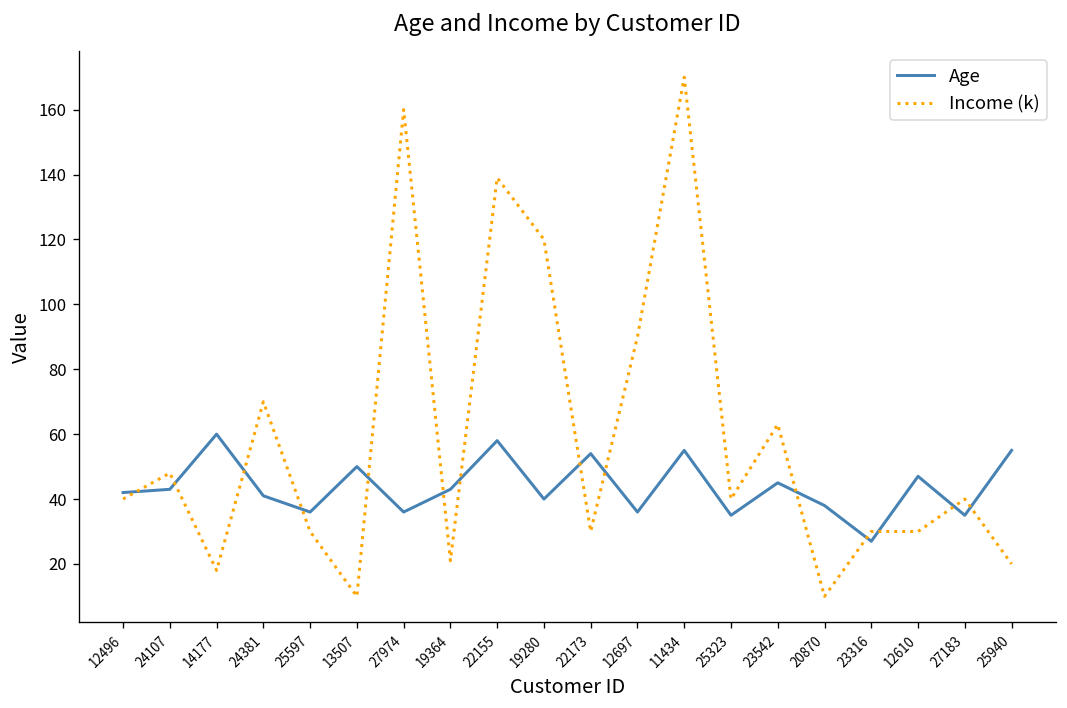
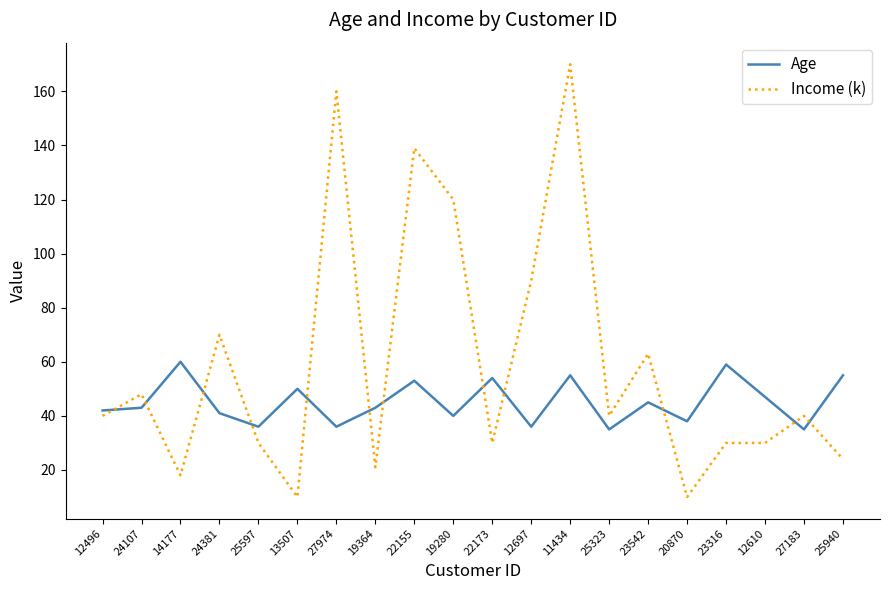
Age, 22155: 58 -> 53
Age, 23316: 27 -> 59
Income (k), 25940: 20 -> 24
